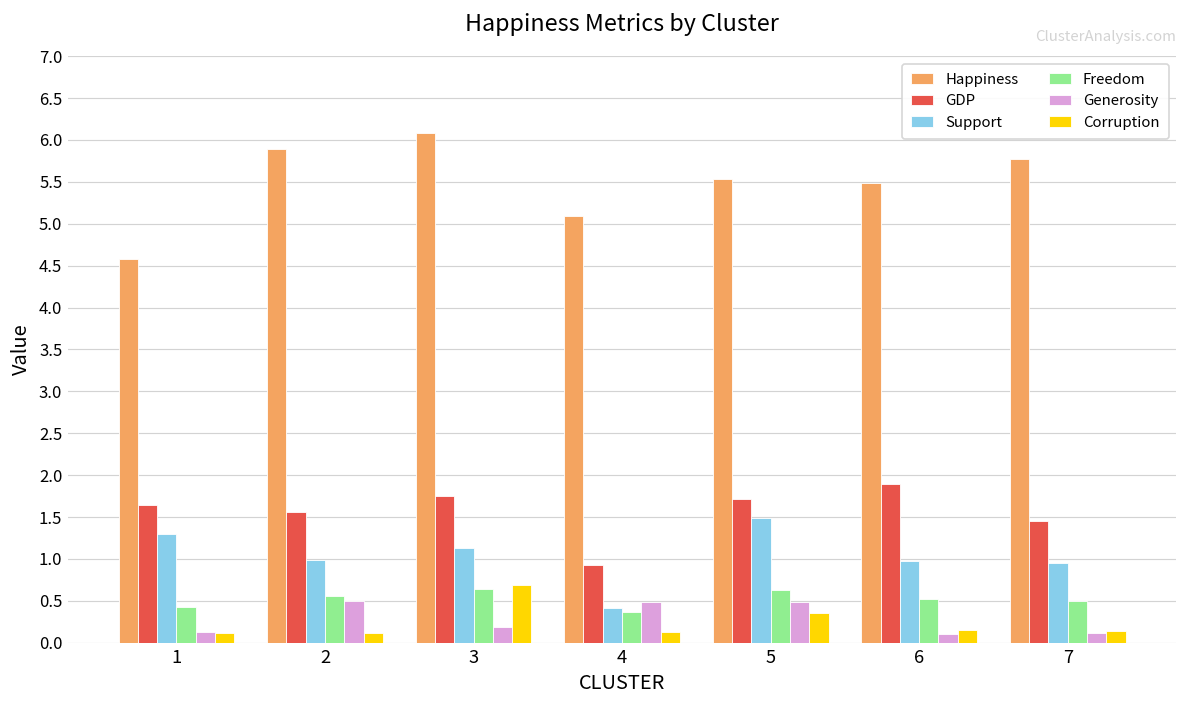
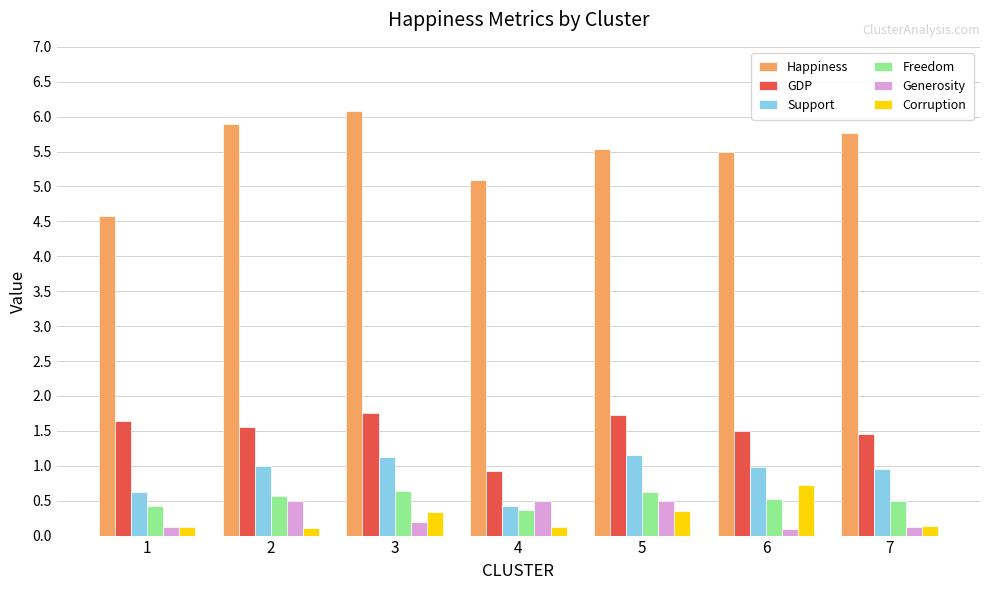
Support, 1: 1.3 -> 0.6
Corruption, 3: 0.7 -> 0.3
Support, 5: 1.5 -> 1.2
GDP, 6: 1.9 -> 1.5
Corruption, 6: 0.2 -> 0.7
